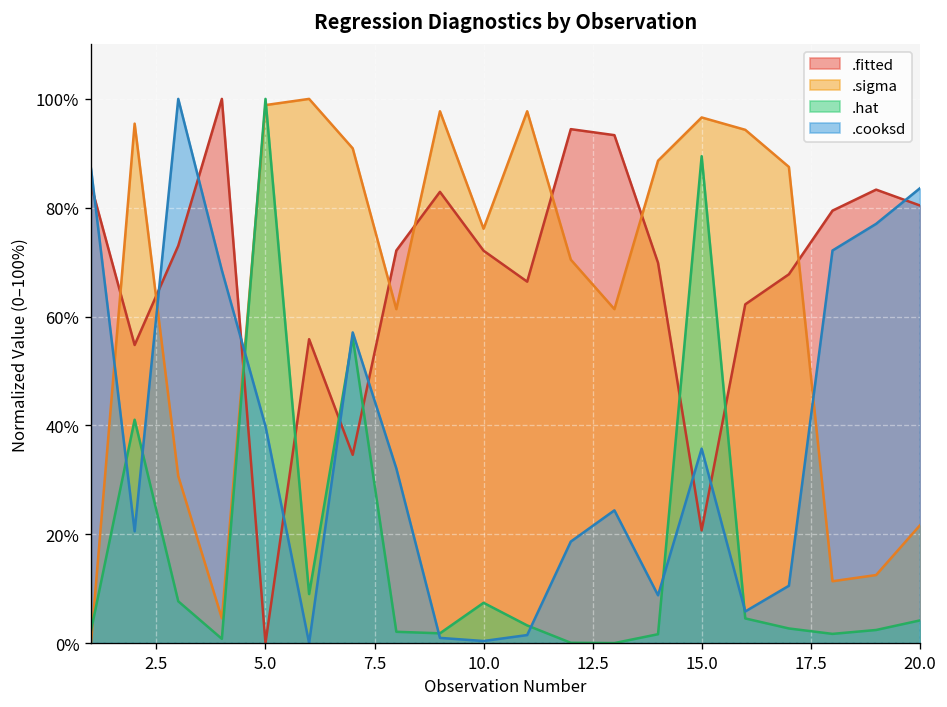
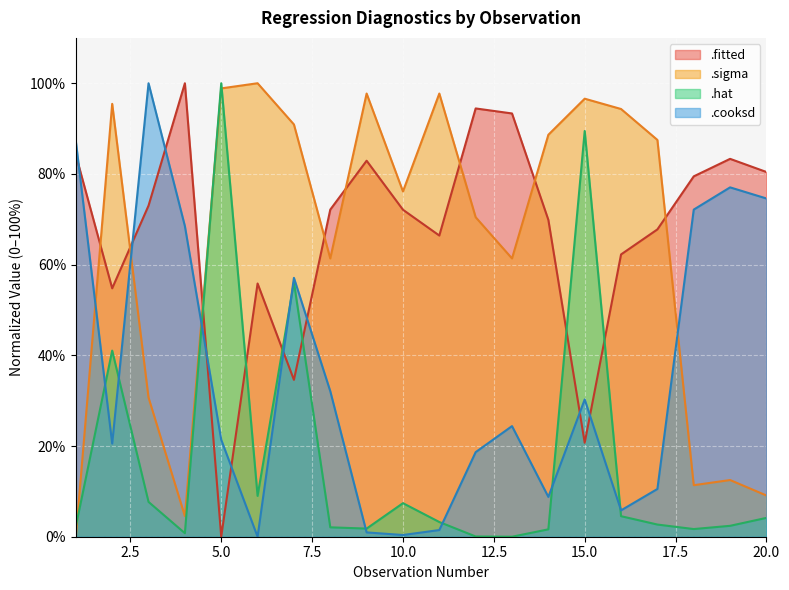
.cooksd, 5.0: 40% -> 21%
.cooksd, 15.0: 36% -> 30%
.sigma, 20.0: 22% -> 9%
.cooksd, 20.0: 84% -> 75%
